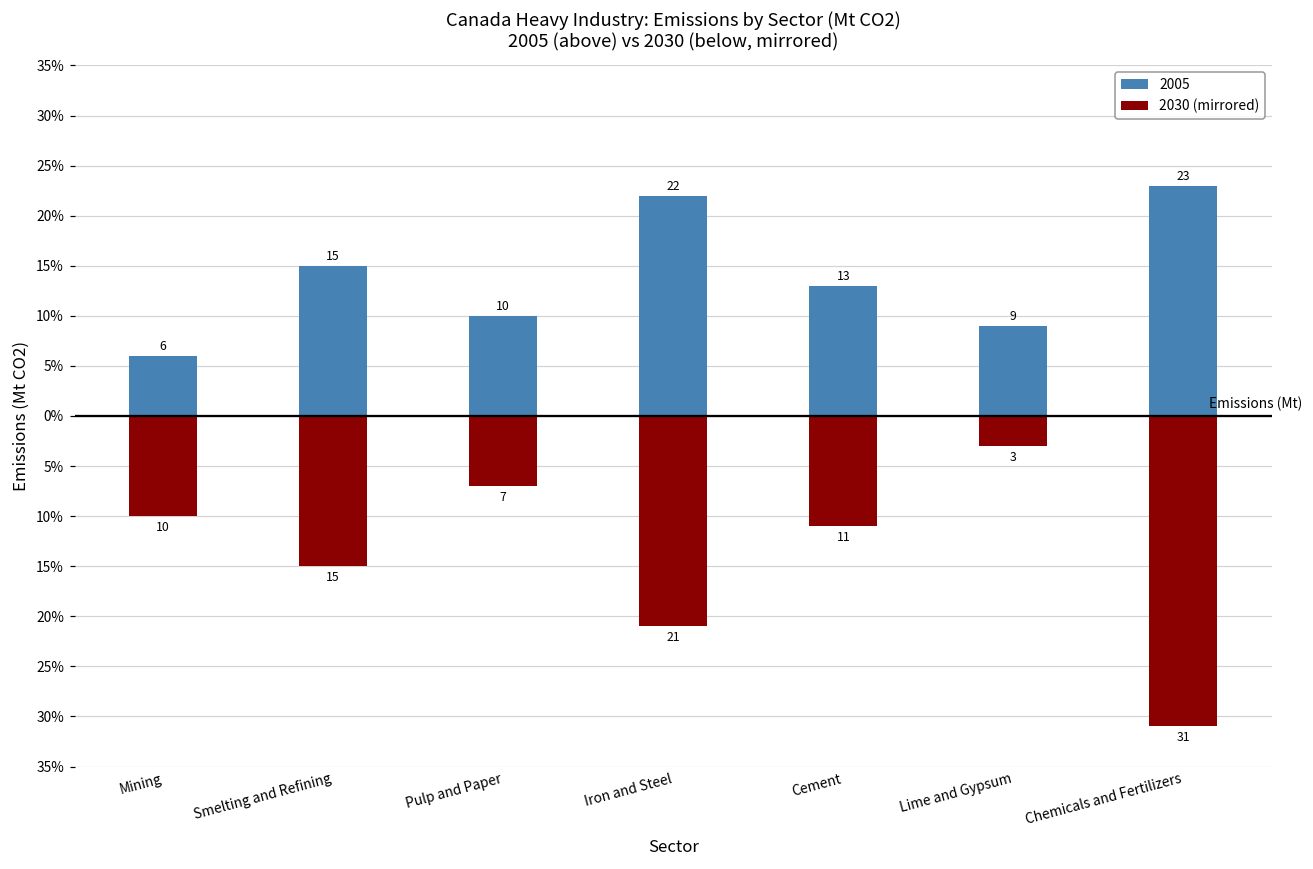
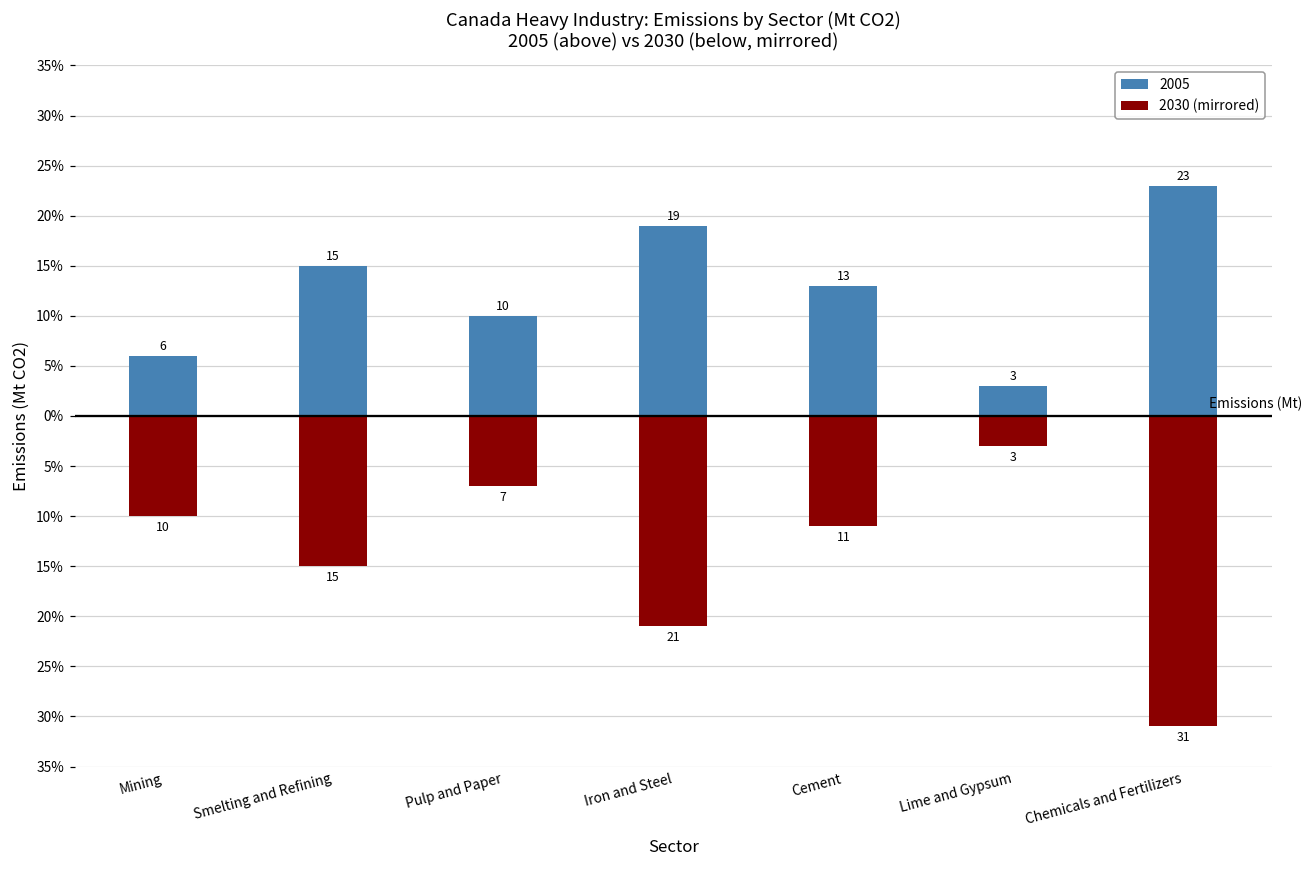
2005, Iron and Steel: 22 -> 19
2005, Lime and Gypsum: 9 -> 3
